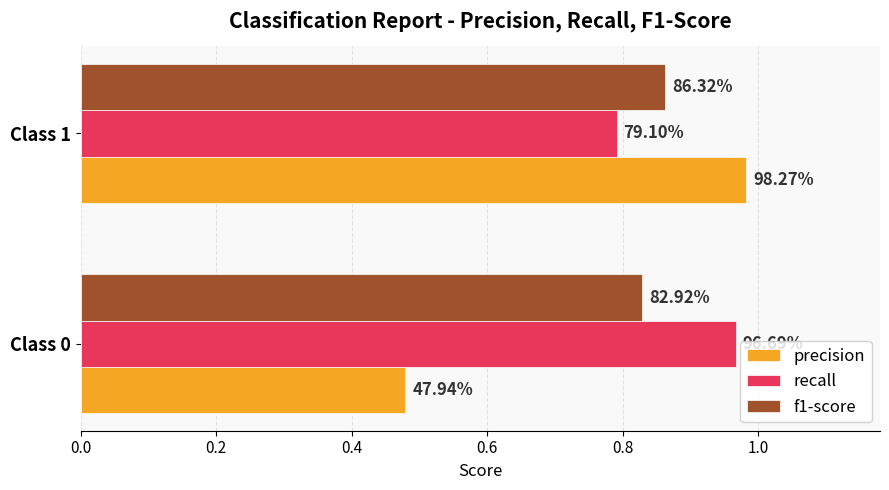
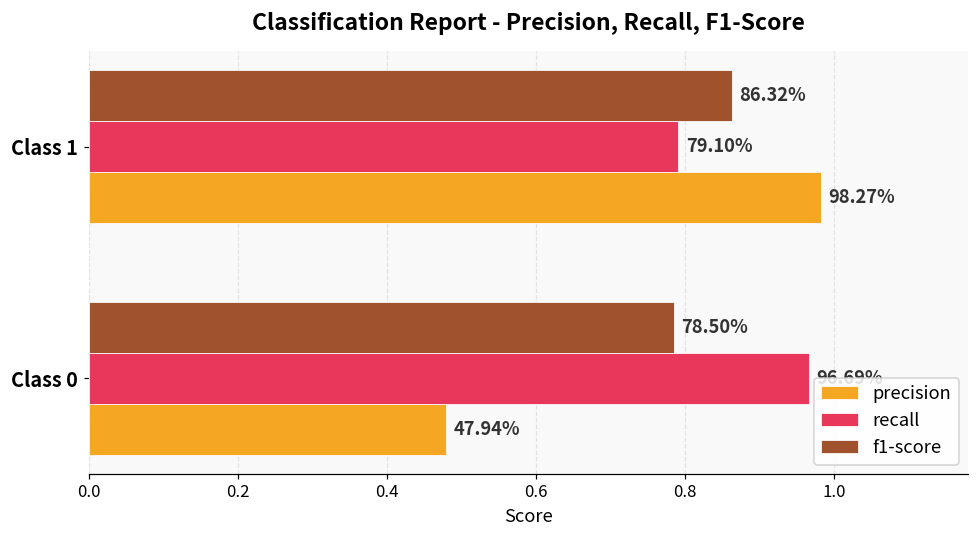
f1-score, Class 0: 82.92% -> 78.50%
